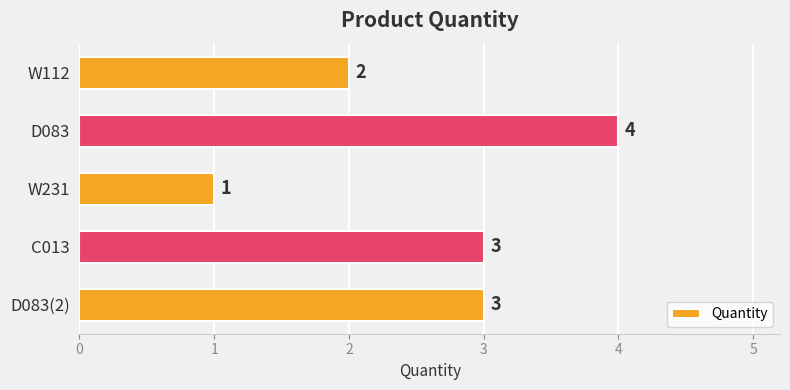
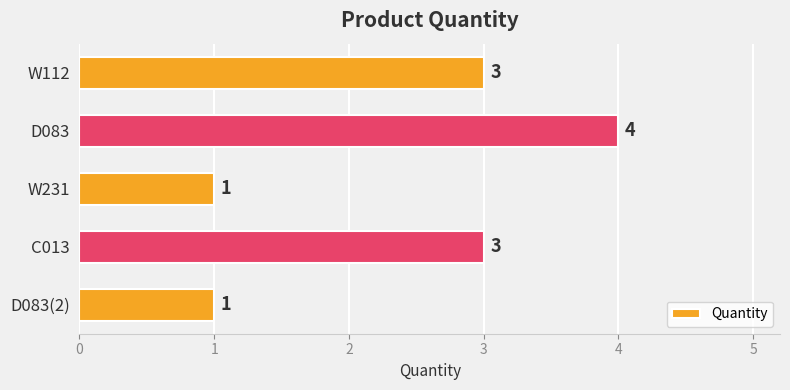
W112: 2 -> 3
D083(2): 3 -> 1
